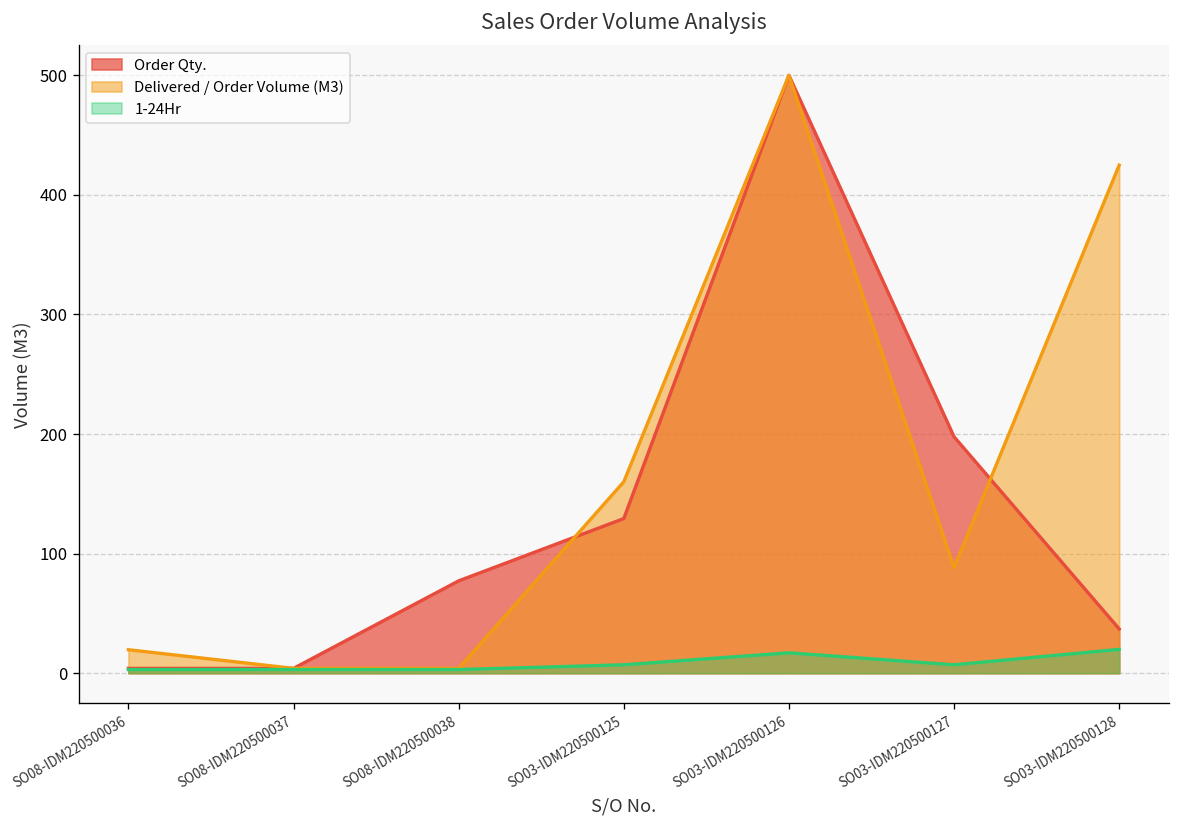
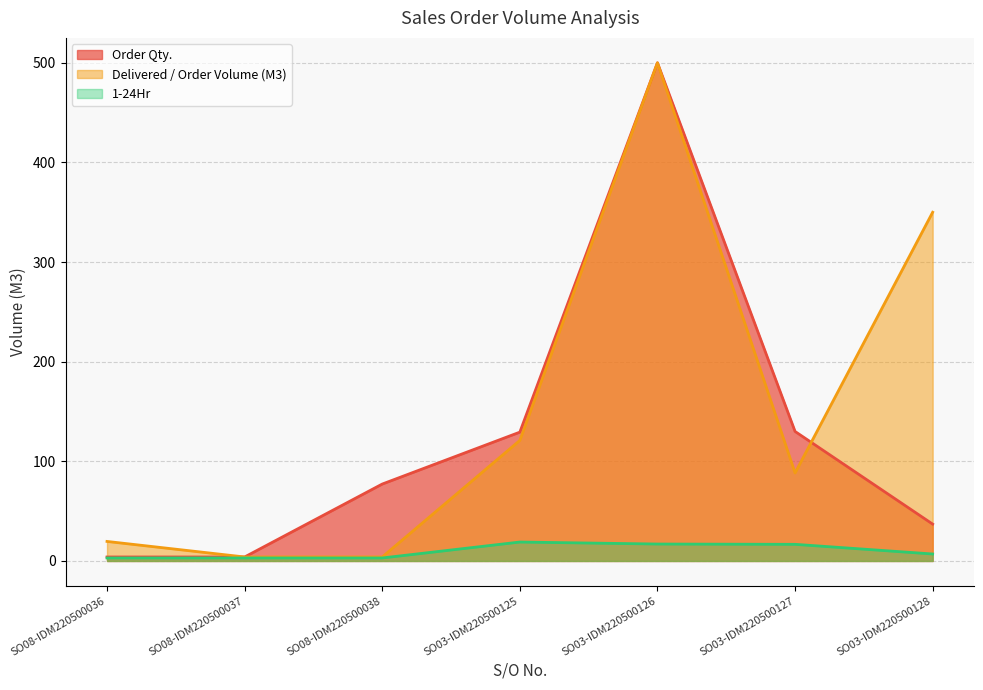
Delivered / Order Volume (M3), SO03-IDM220500125: 160 -> 120
1-24Hr, SO03-IDM220500125: 10 -> 20
Order Qty., SO03-IDM220500127: 200 -> 130
1-24Hr, SO03-IDM220500127: 10 -> 20
Delivered / Order Volume (M3), SO03-IDM220500128: 420 -> 350
1-24Hr, SO03-IDM220500128: 20 -> 10
